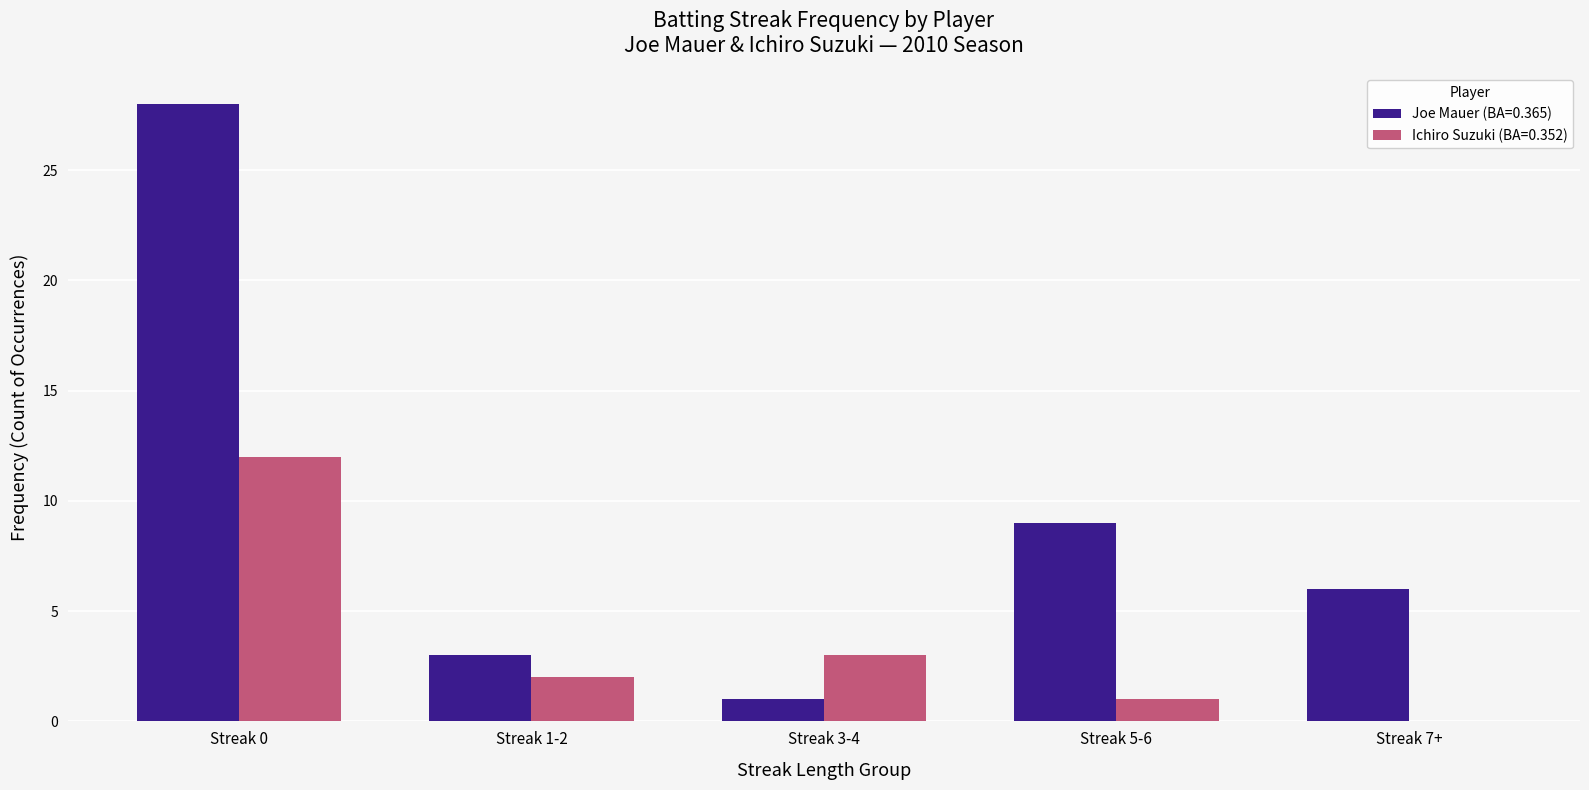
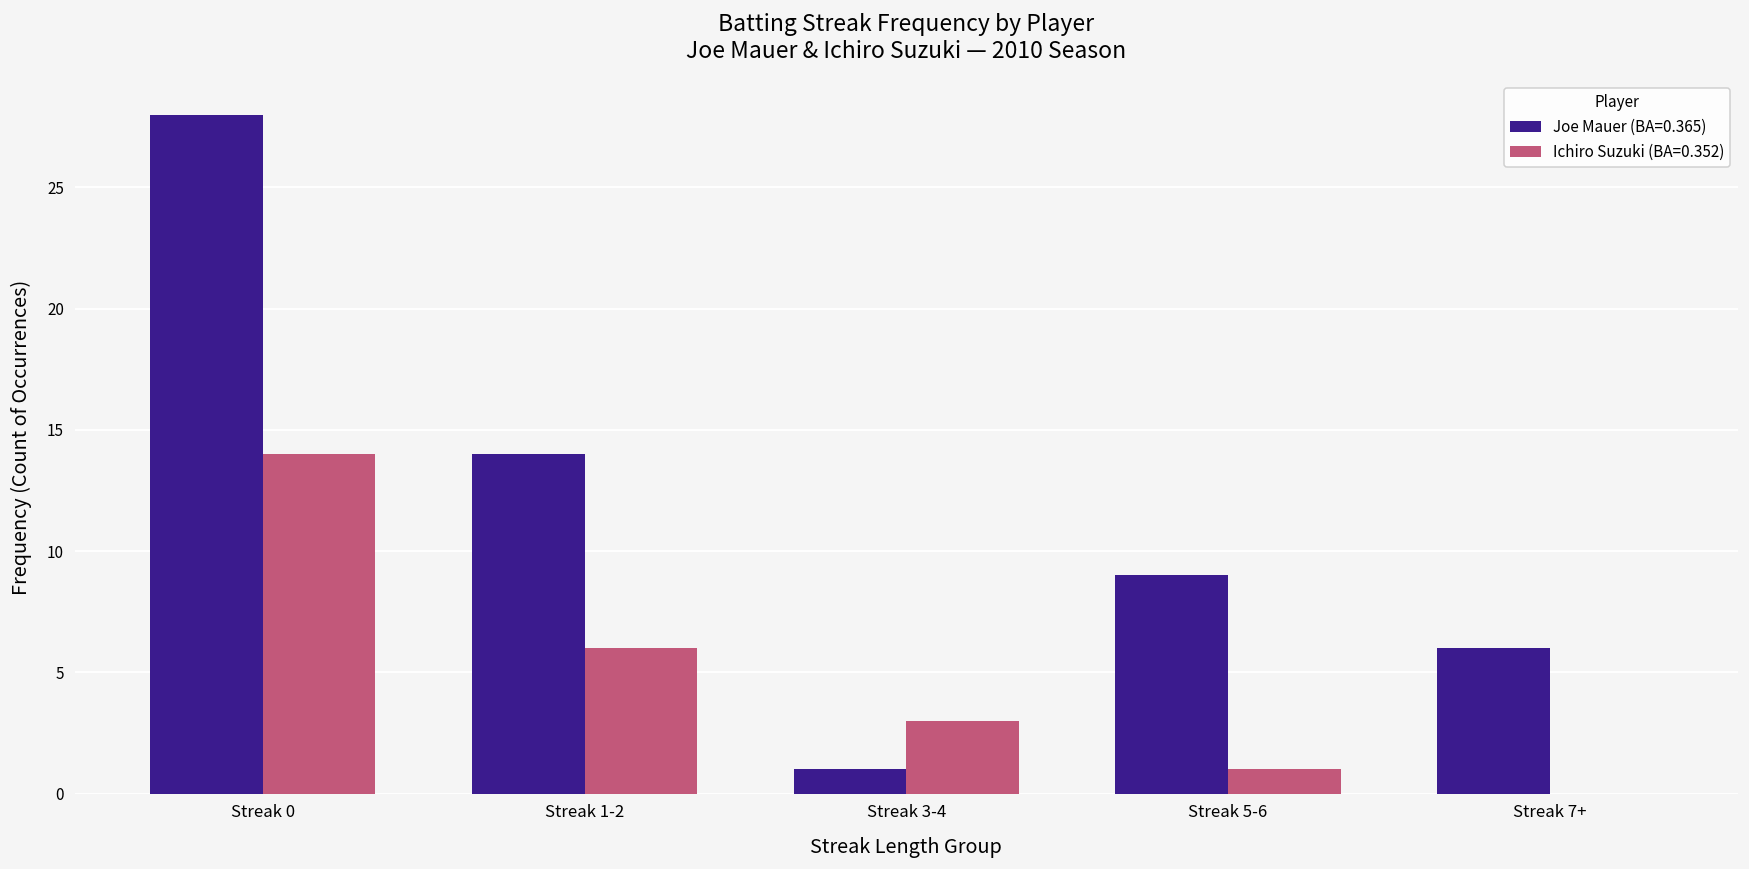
Ichiro Suzuki (BA=0.352), Streak 0: 12 -> 14
Joe Mauer (BA=0.365), Streak 1-2: 3 -> 14
Ichiro Suzuki (BA=0.352), Streak 1-2: 2 -> 6
